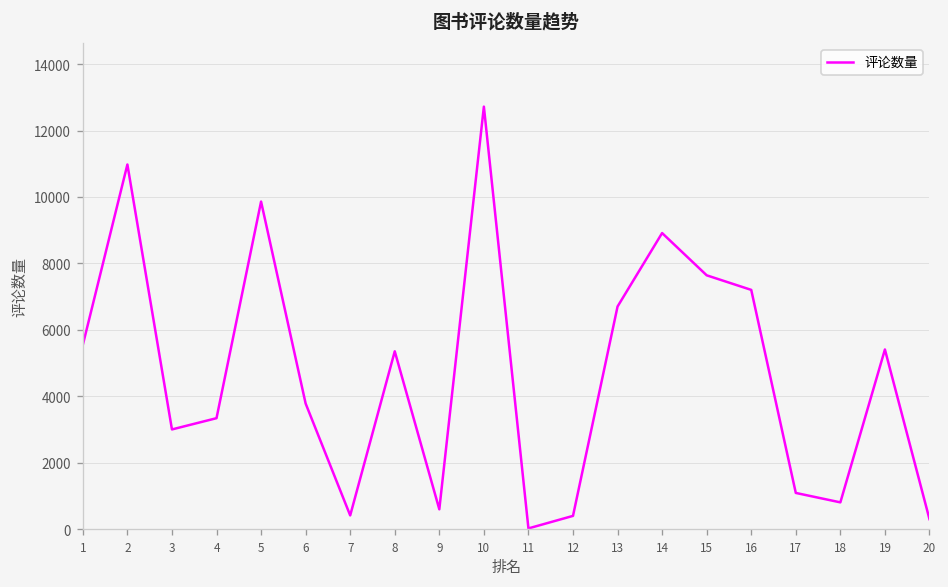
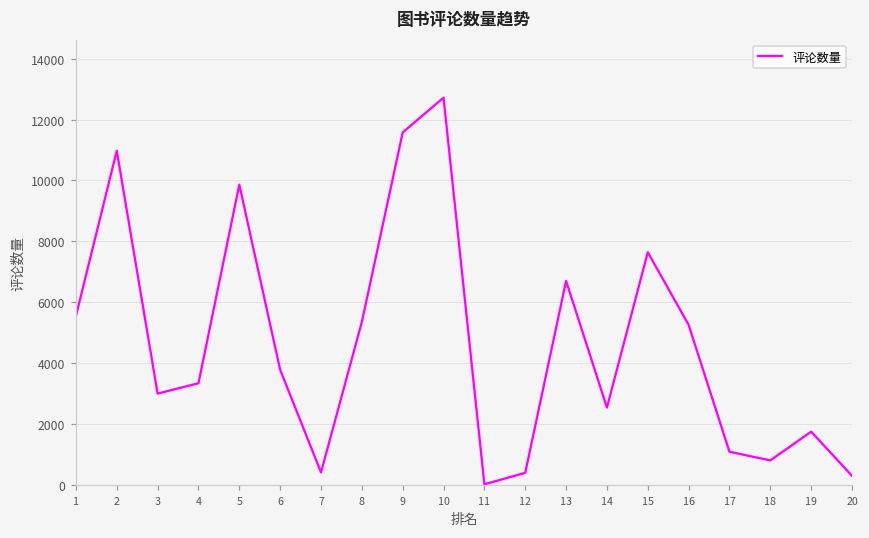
9: 600 -> 11600
14: 8900 -> 2500
16: 7200 -> 5300
19: 5400 -> 1700
